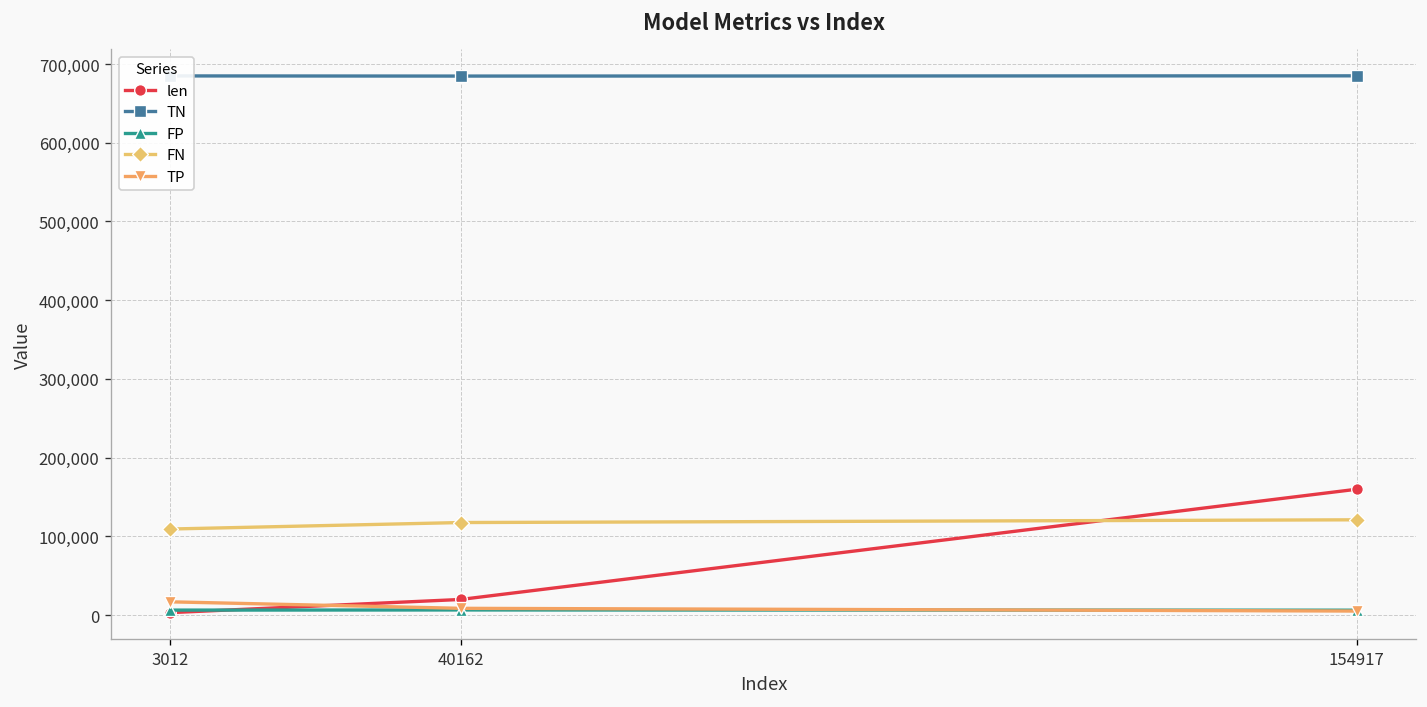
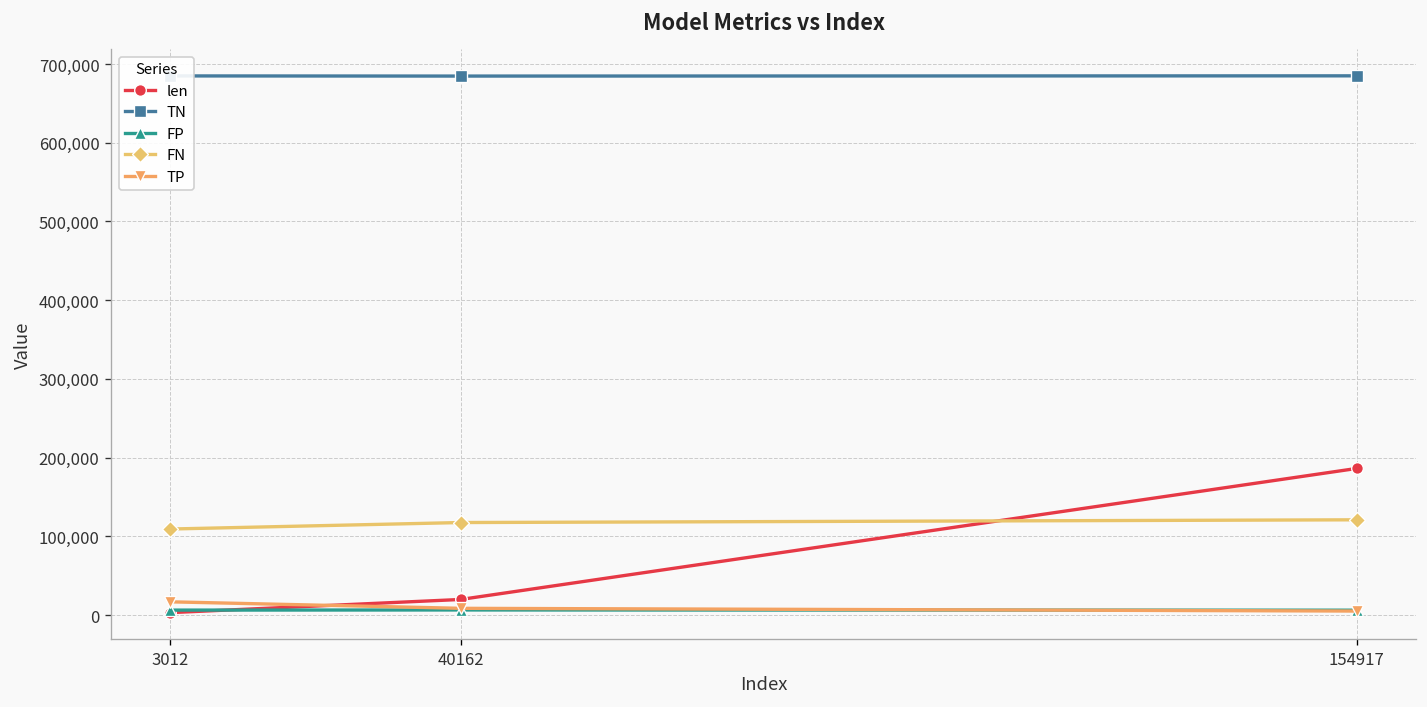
len, 154917: 160,000 -> 190,000
